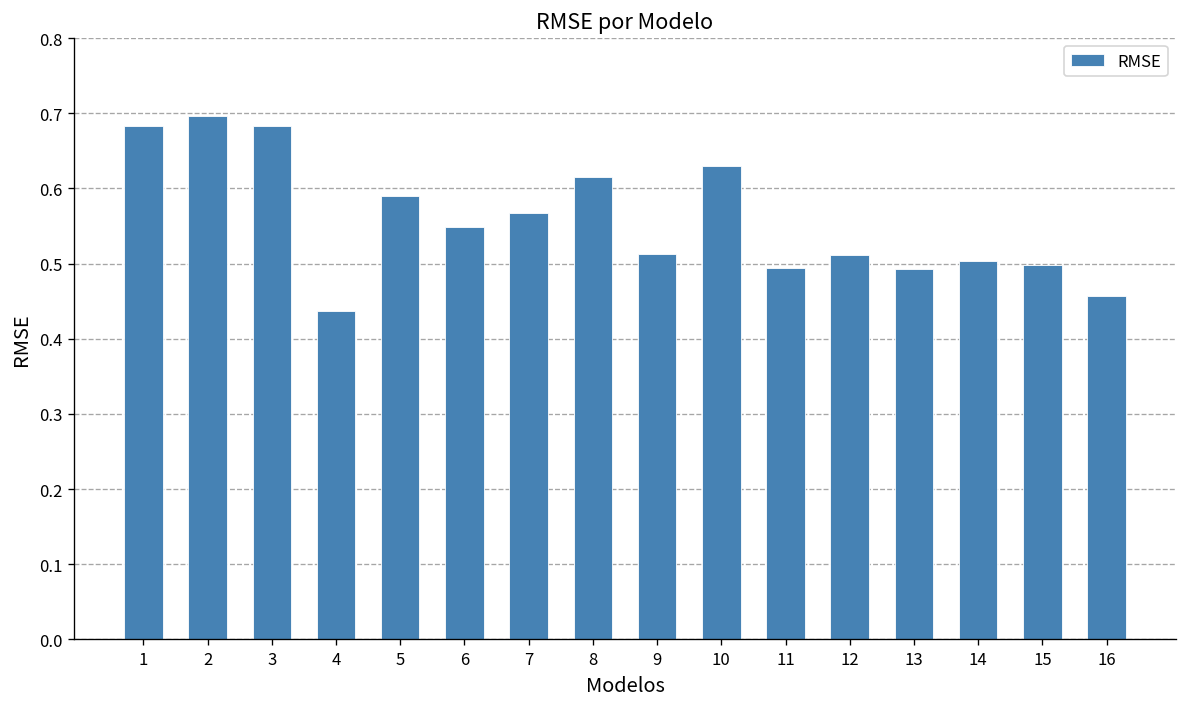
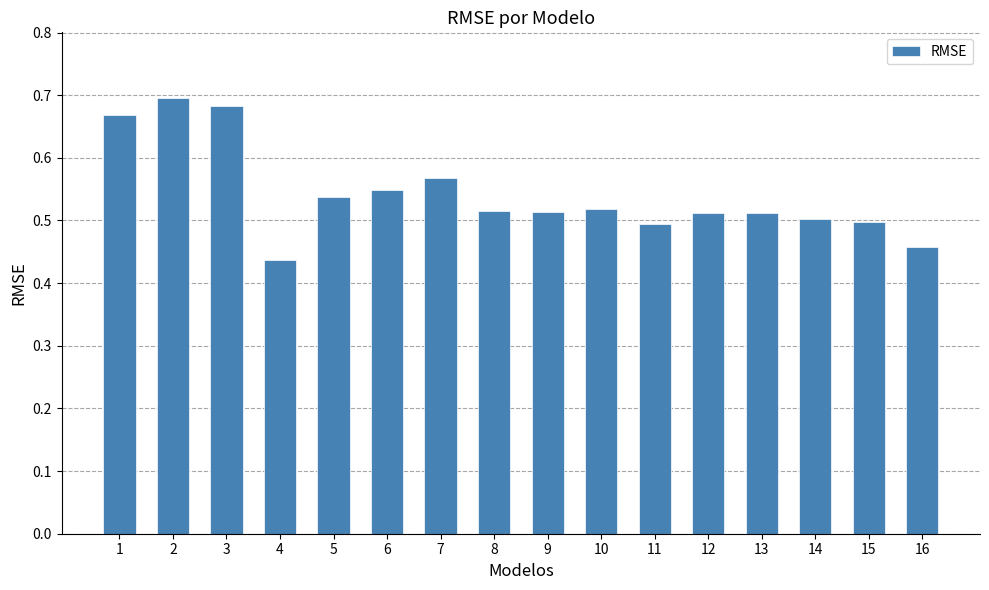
1: 0.68 -> 0.67
5: 0.59 -> 0.54
8: 0.62 -> 0.51
10: 0.63 -> 0.52
13: 0.49 -> 0.51
